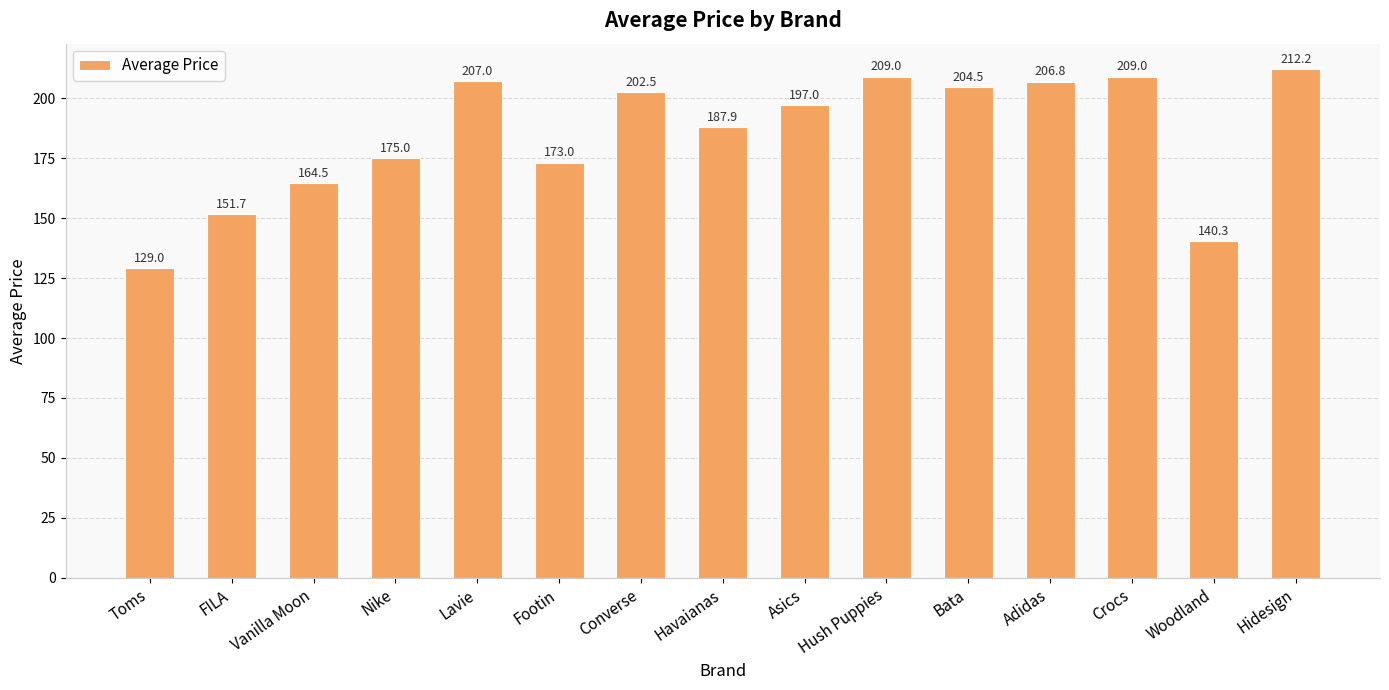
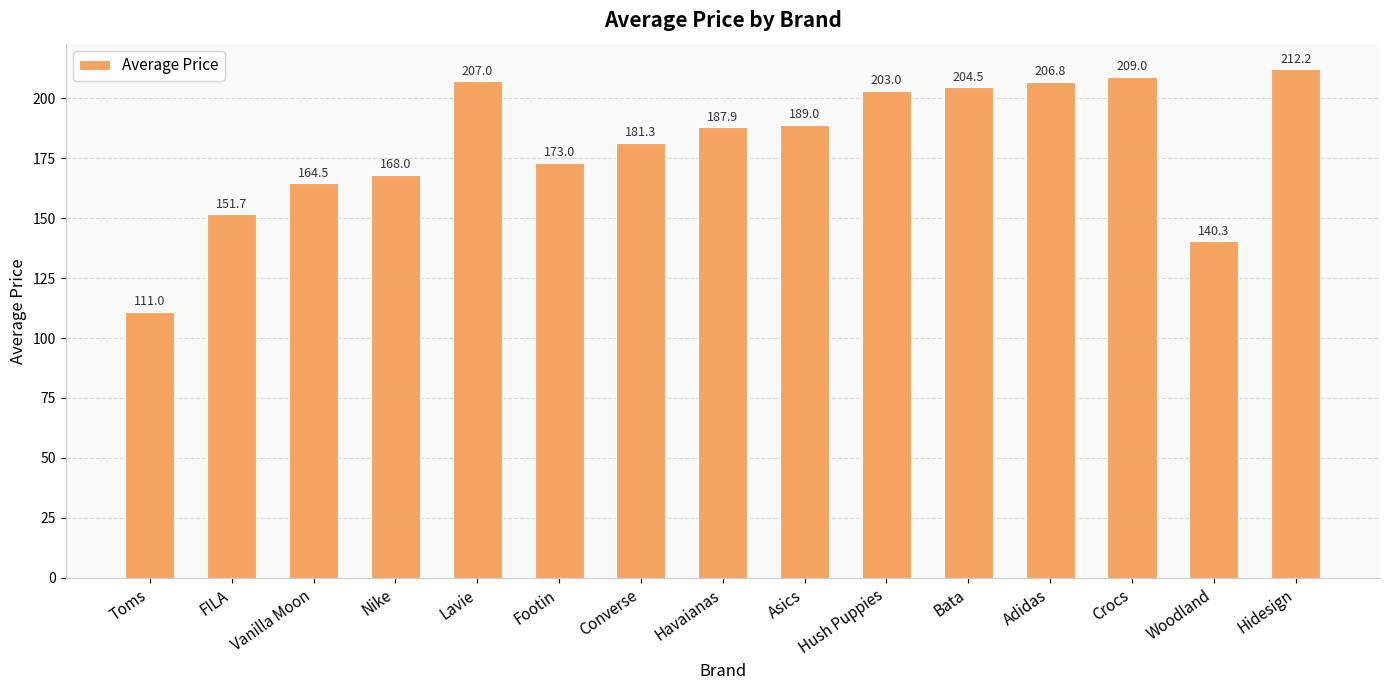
Toms: 129.0 -> 111.0
Nike: 175.0 -> 168.0
Converse: 202.5 -> 181.3
Asics: 197.0 -> 189.0
Hush Puppies: 209.0 -> 203.0
